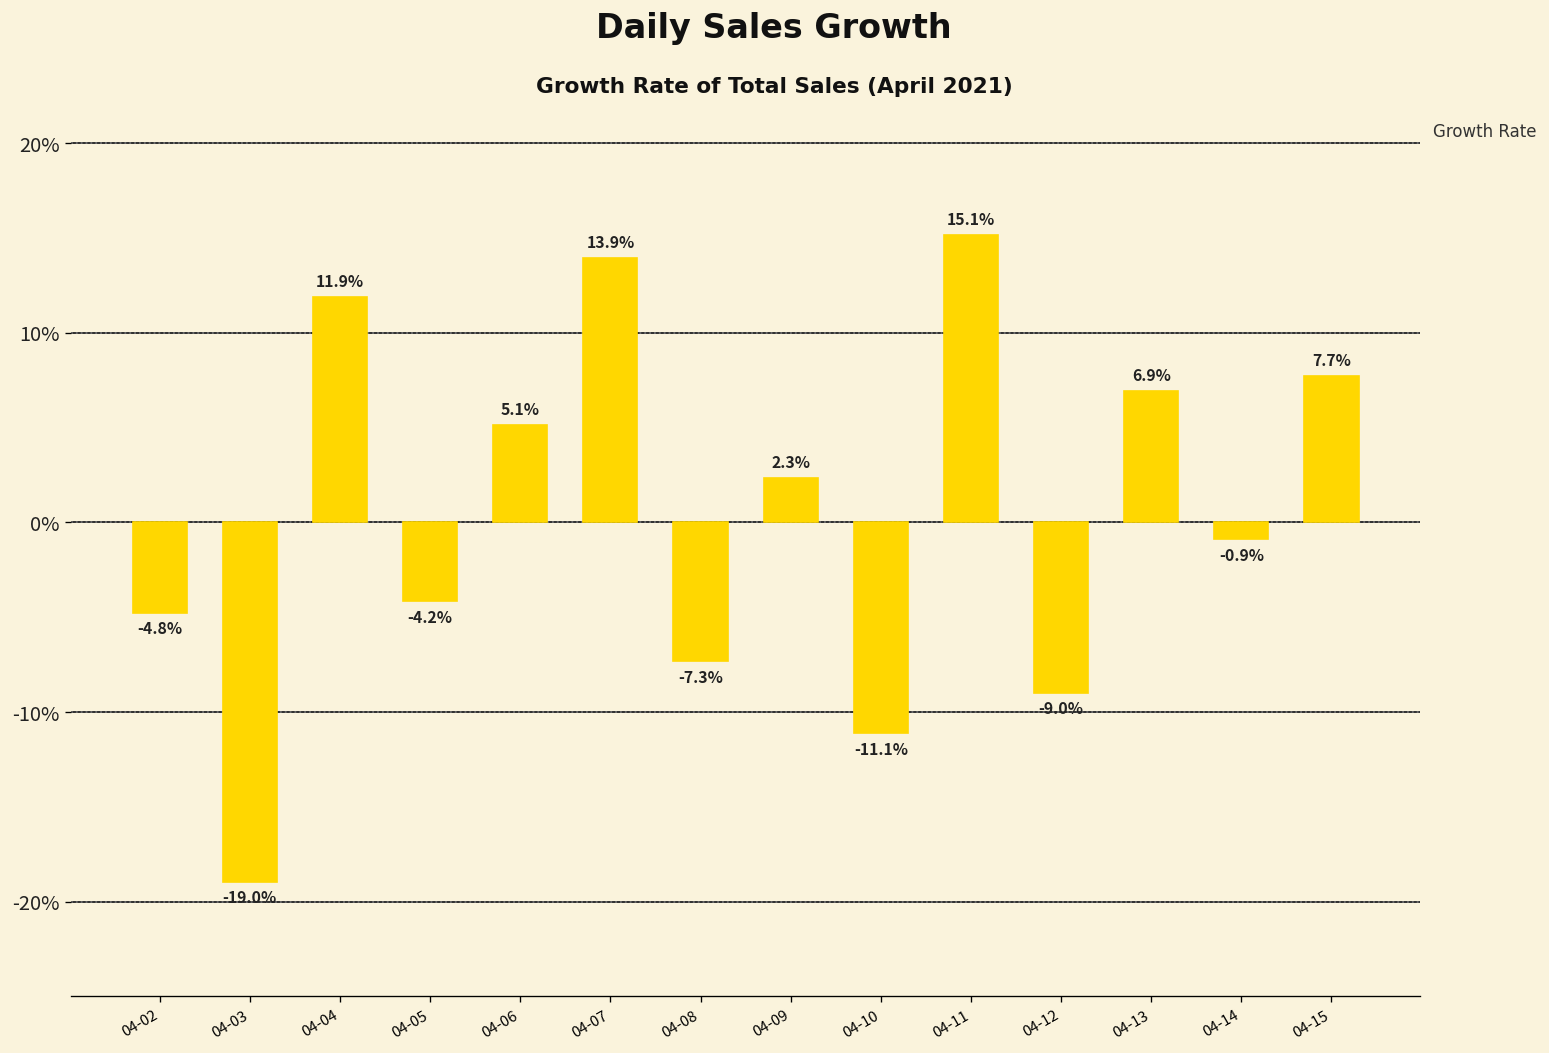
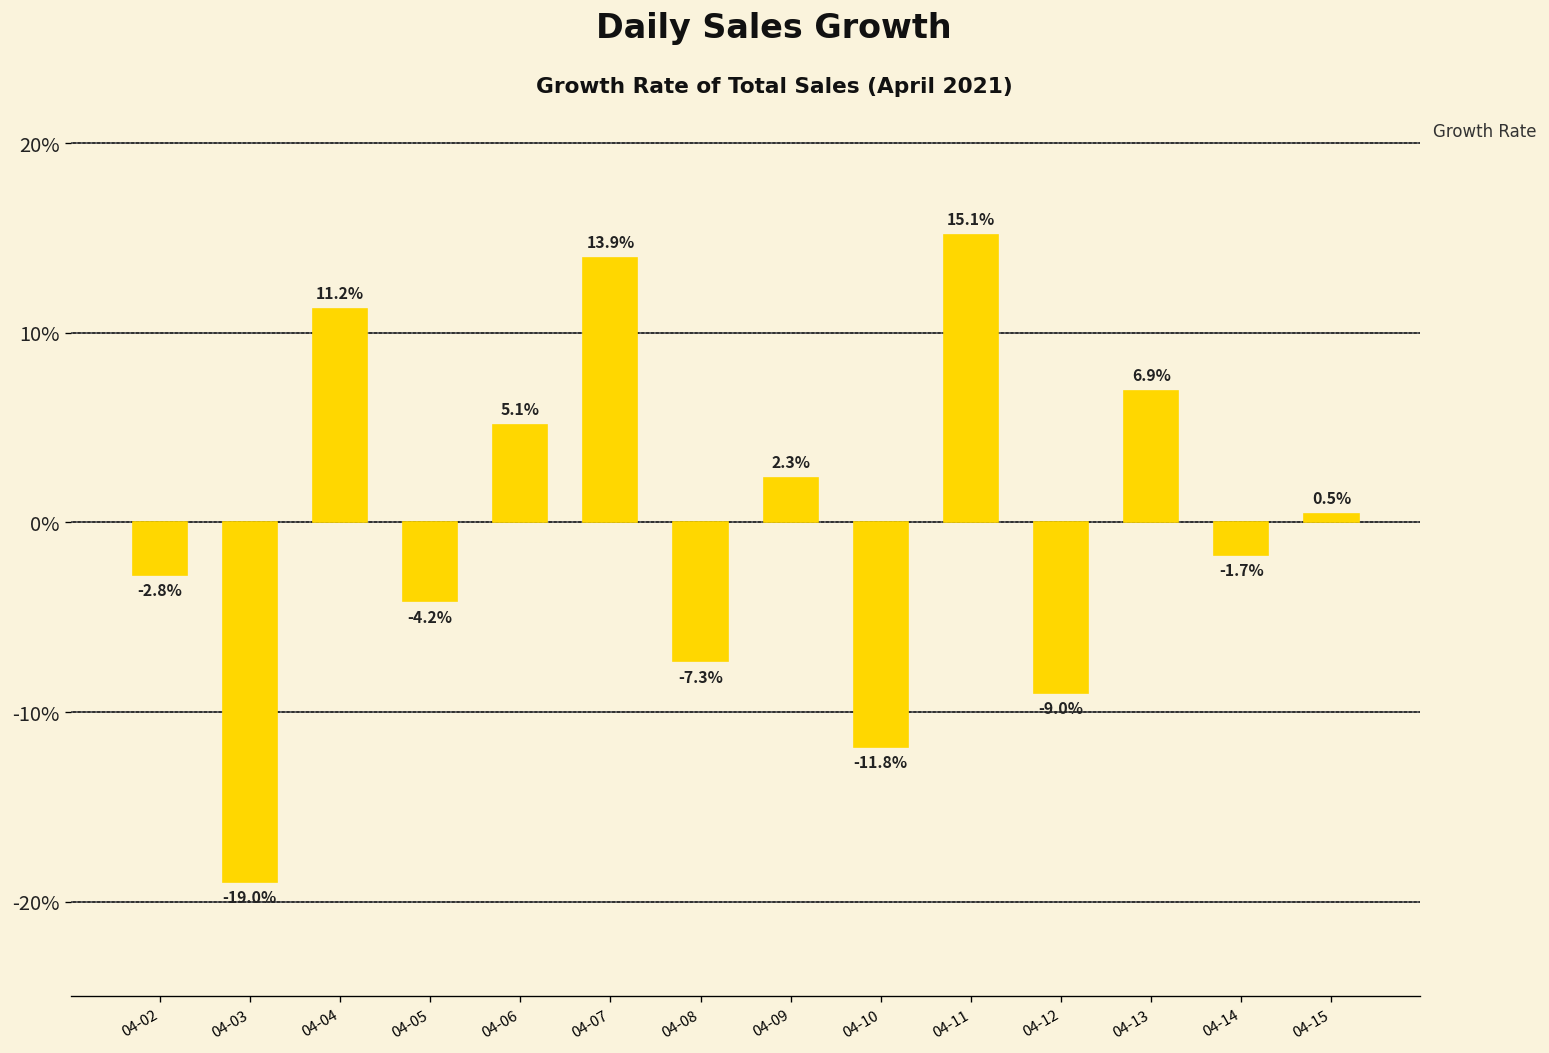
04-02: -4.8% -> -2.8%
04-04: 11.9% -> 11.2%
04-10: -11.1% -> -11.8%
04-14: -0.9% -> -1.7%
04-15: 7.7% -> 0.5%
